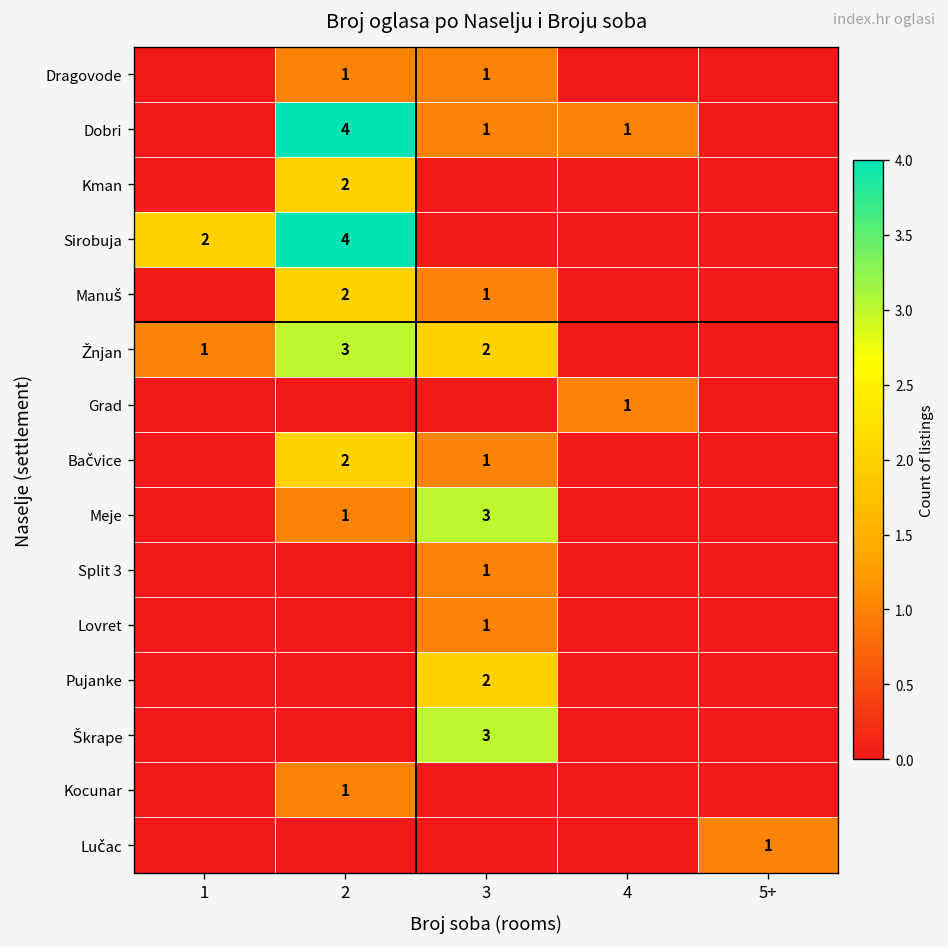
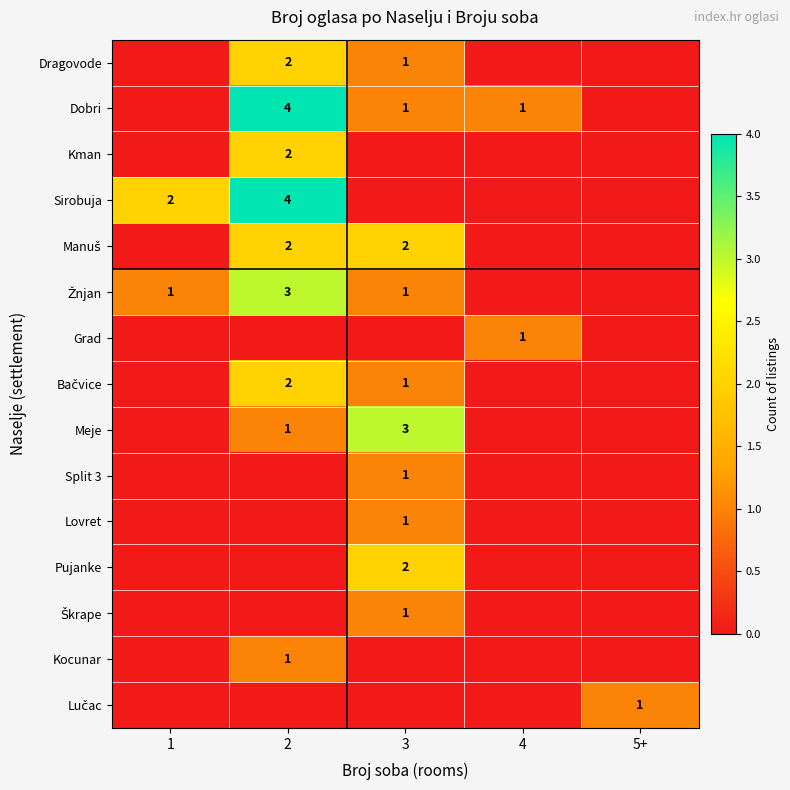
Dragovode, 2: 1 -> 2
Manuš, 3: 1 -> 2
Žnjan, 3: 2 -> 1
Škrape, 3: 3 -> 1
